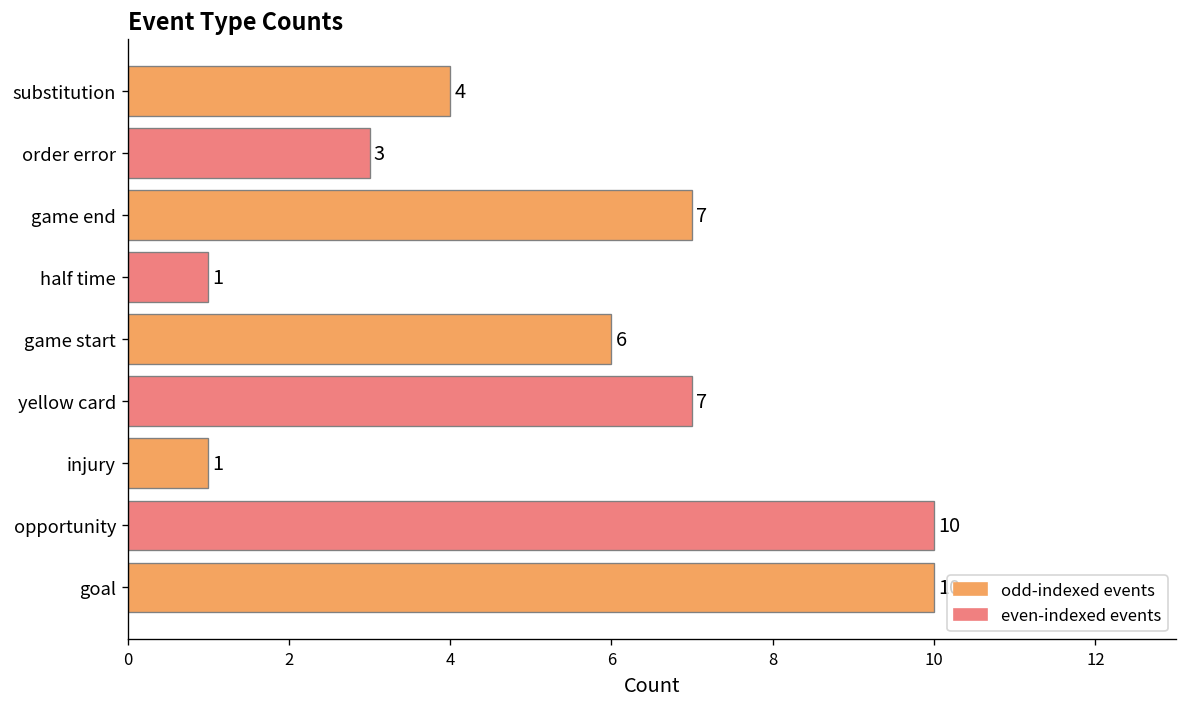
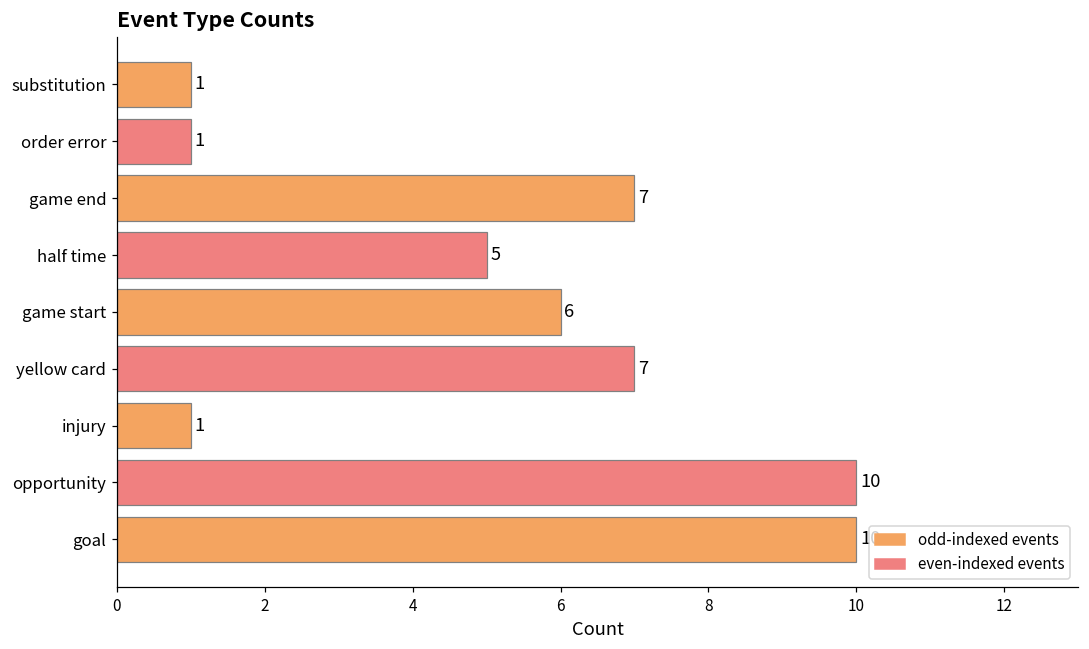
substitution: 4 -> 1
order error: 3 -> 1
half time: 1 -> 5
